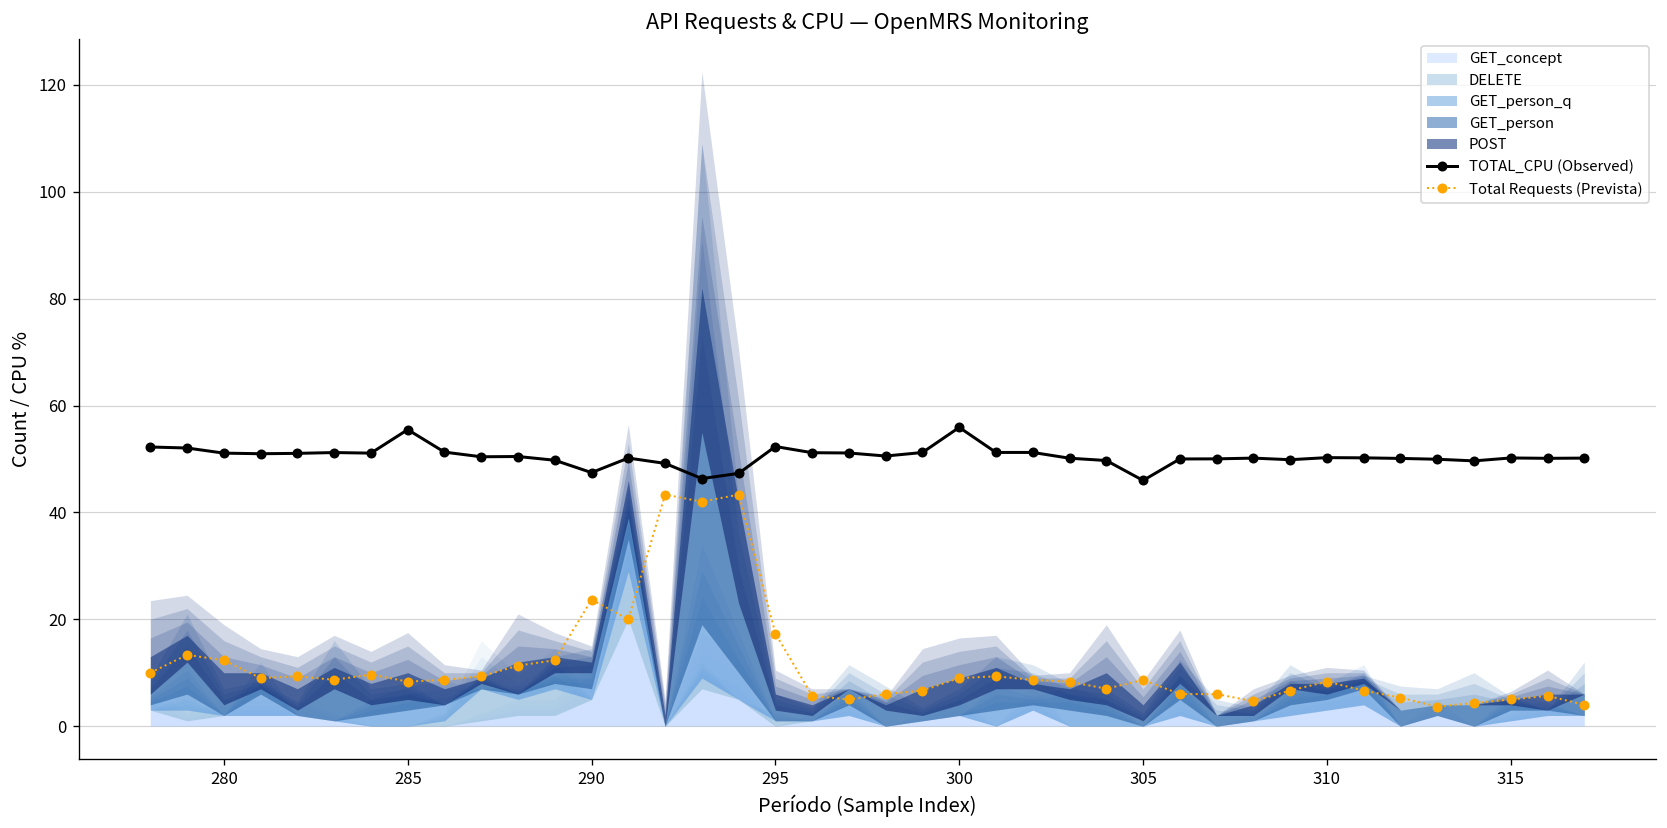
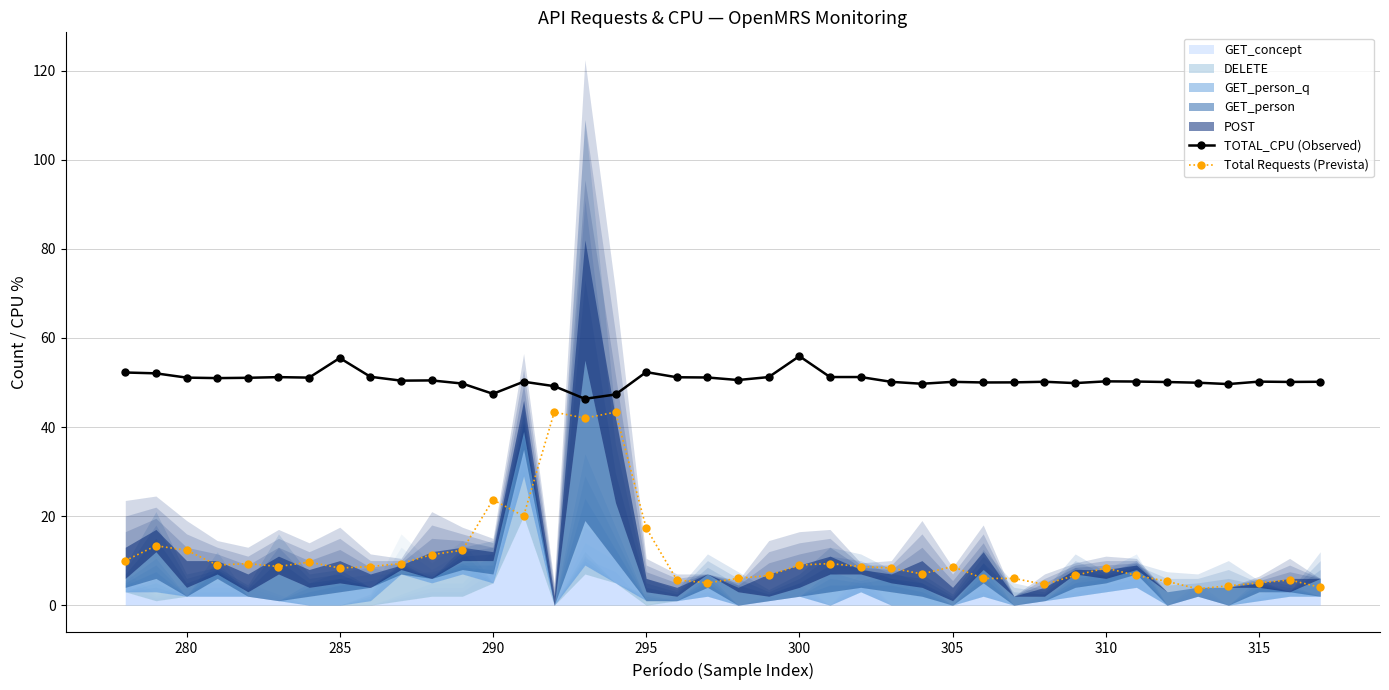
TOTAL_CPU (Observed), 305: 46 -> 50
